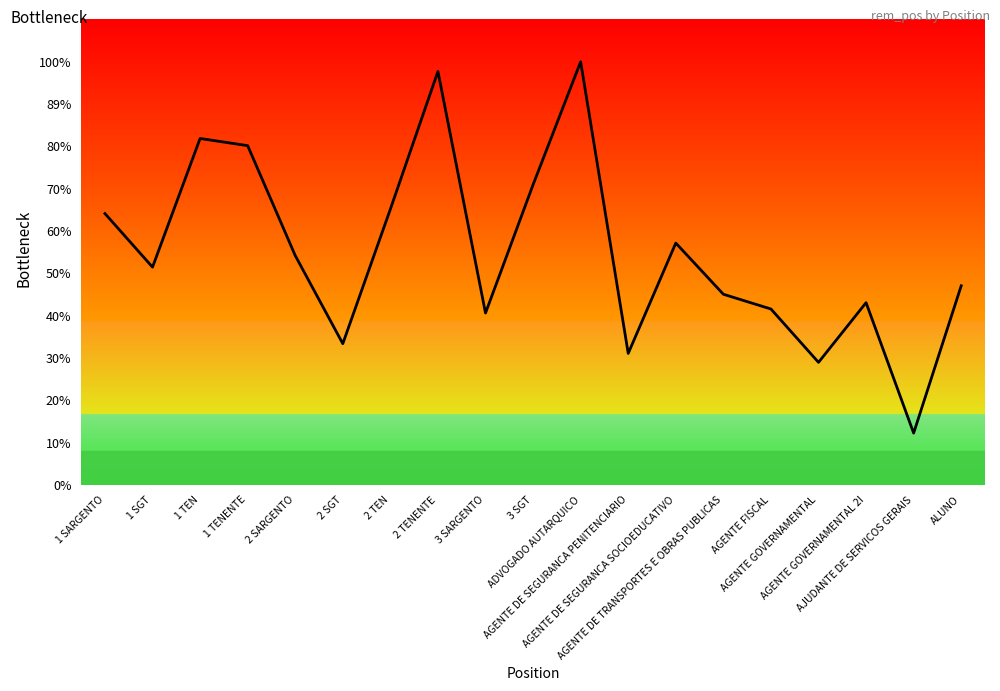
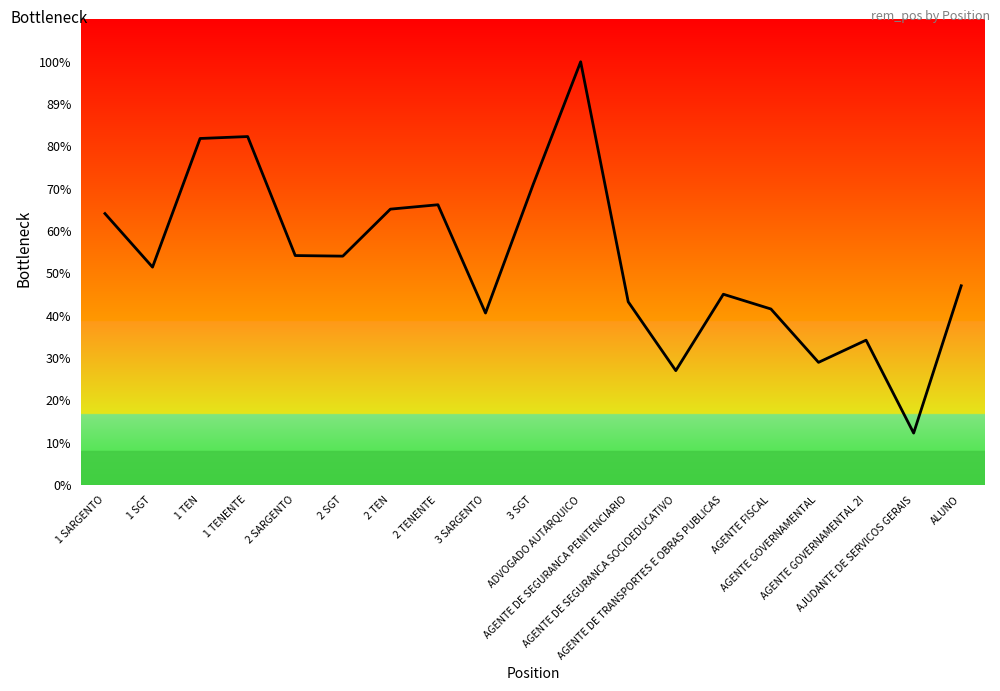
1 TENENTE: 80% -> 82%
2 SGT: 33% -> 54%
2 TENENTE: 98% -> 66%
AGENTE DE SEGURANCA PENITENCIARIO: 31% -> 43%
AGENTE DE SEGURANCA SOCIOEDUCATIVO: 57% -> 27%
AGENTE GOVERNAMENTAL 2I: 43% -> 34%
